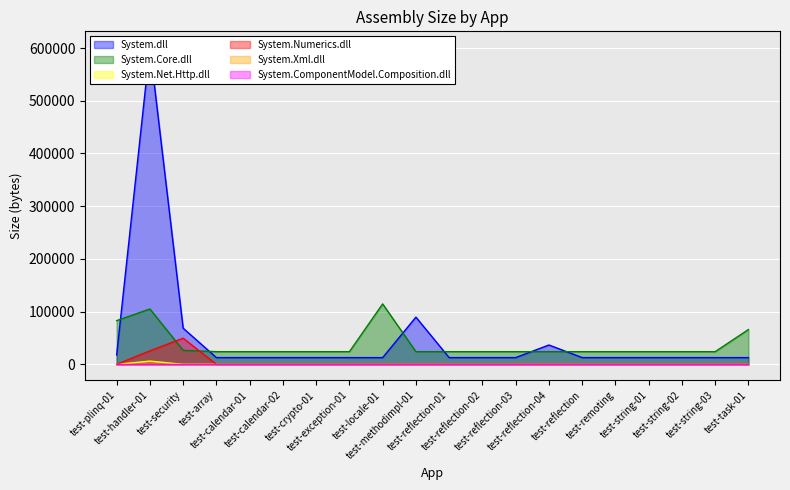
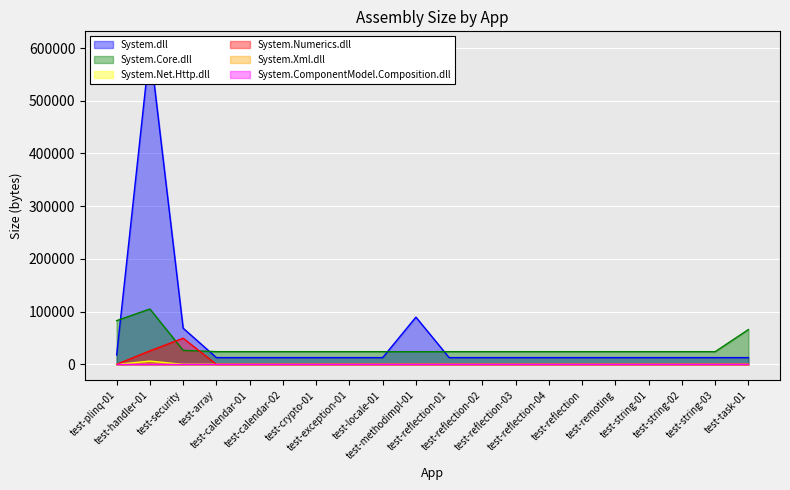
System.Core.dll, test-locale-01: 110000 -> 20000
System.dll, test-reflection-04: 40000 -> 10000
